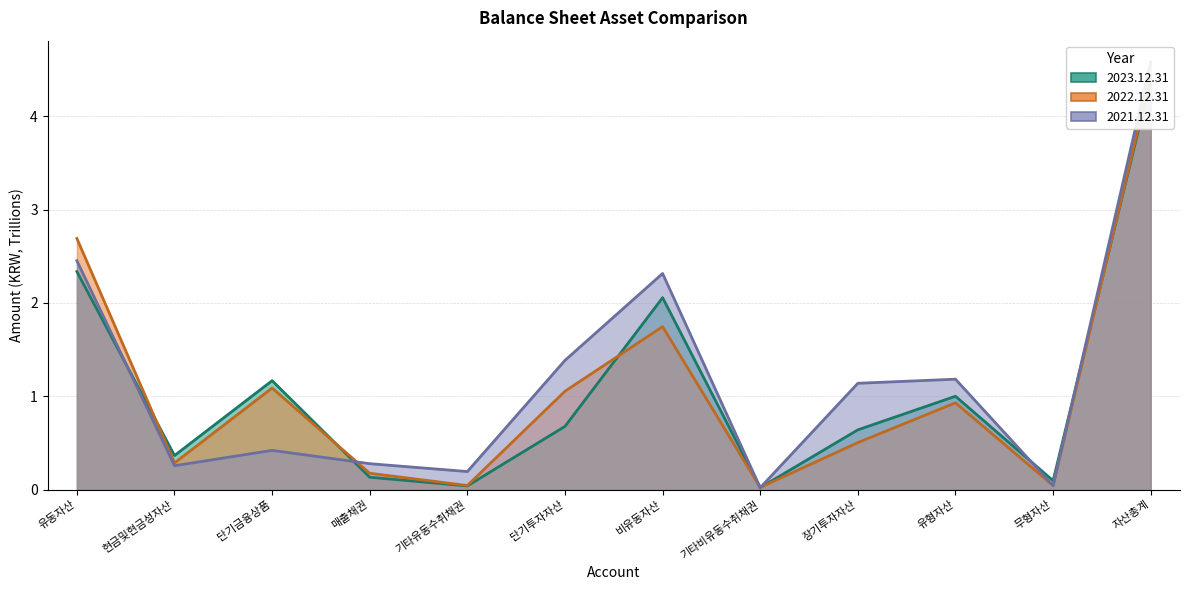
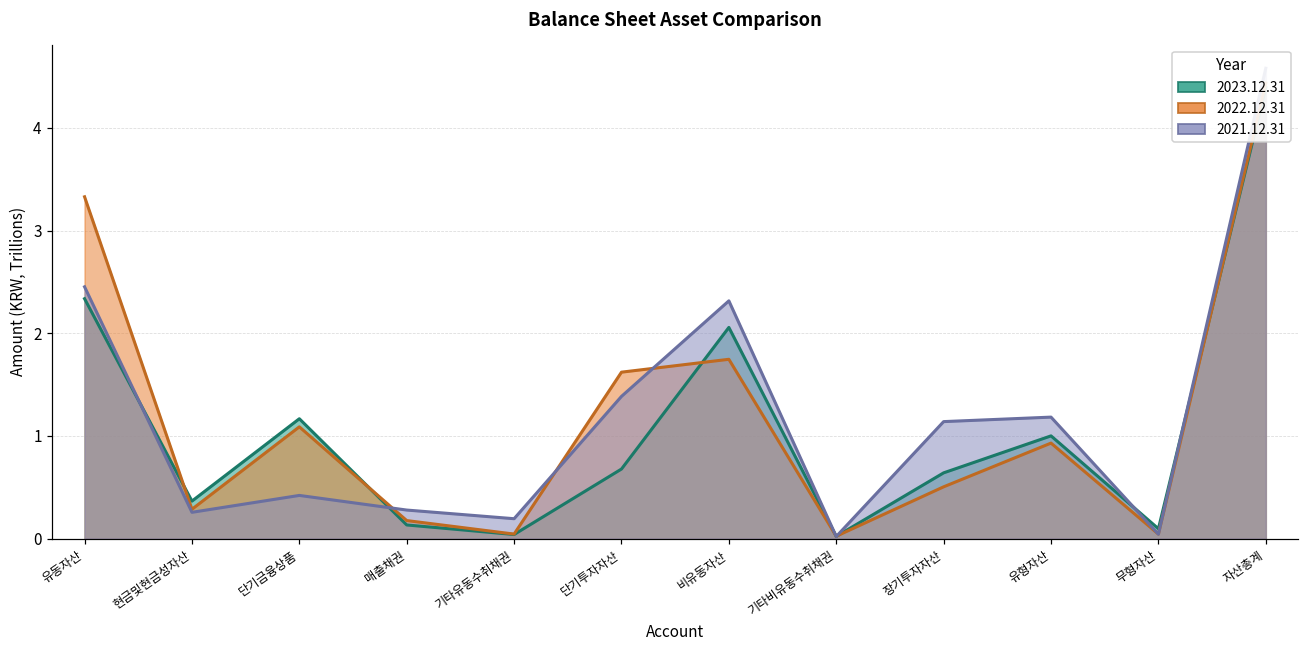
2022.12.31, 유동자산: 2.7 -> 3.3
2022.12.31, 단기투자자산: 1.1 -> 1.6
